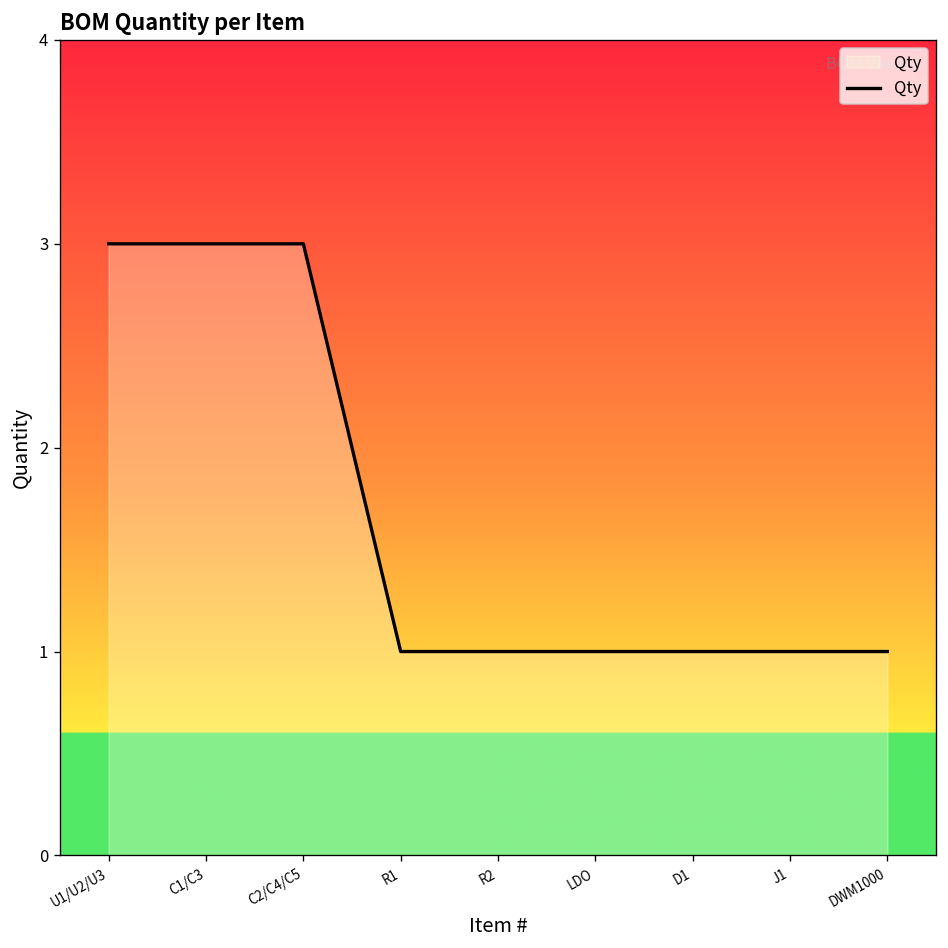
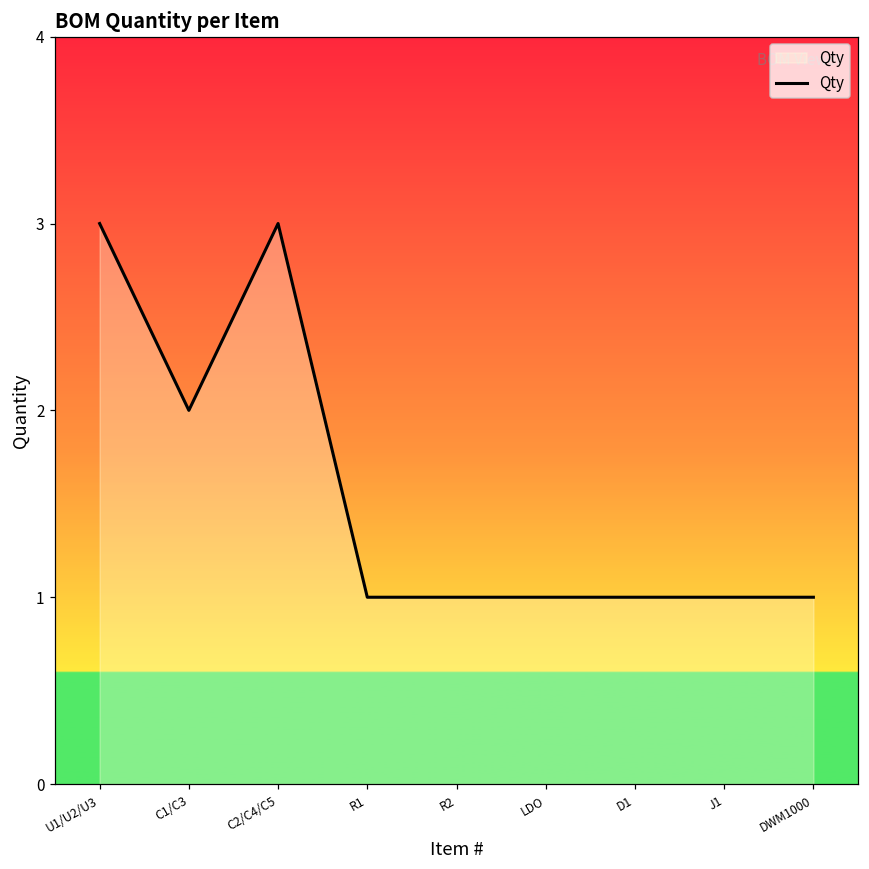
C1/C3: 3 -> 2
